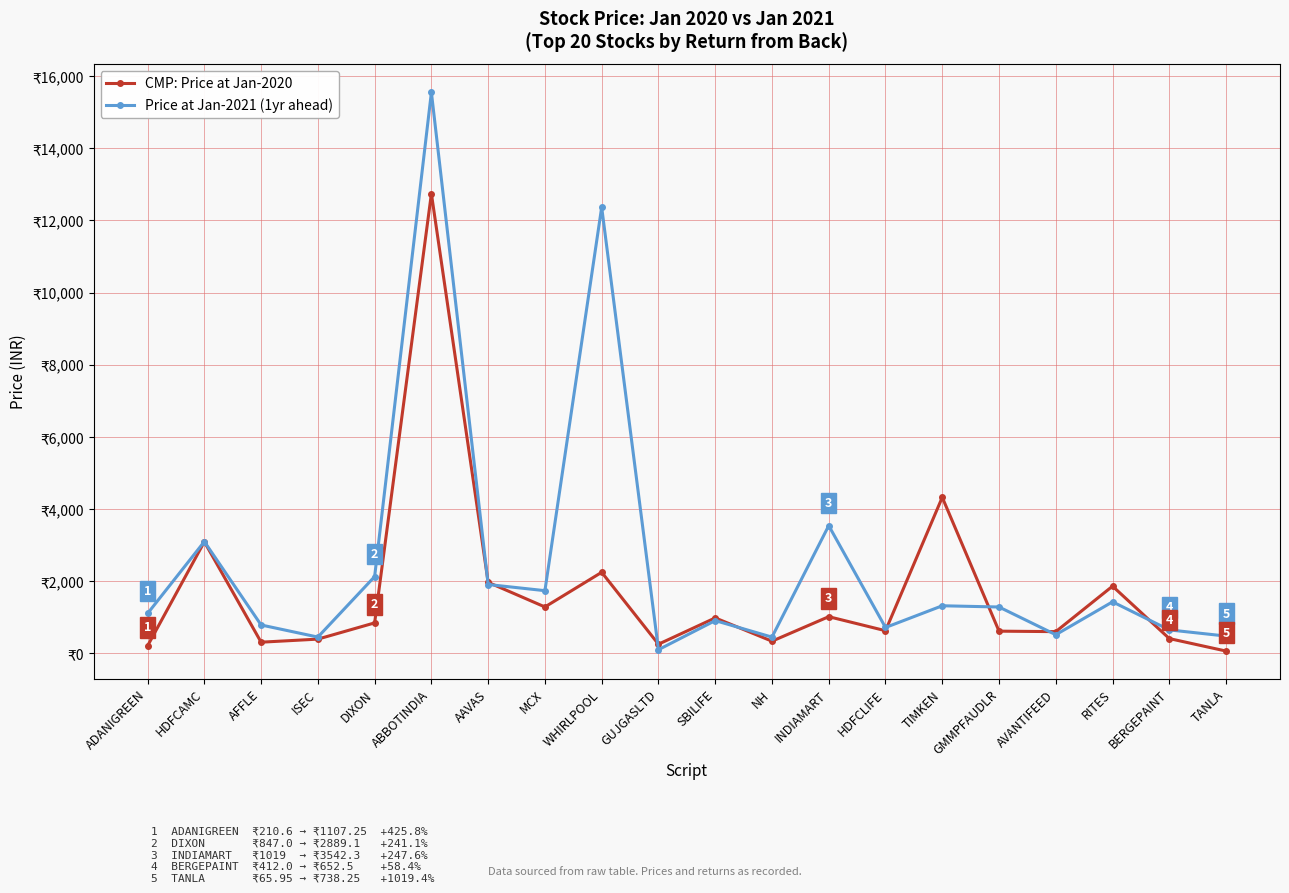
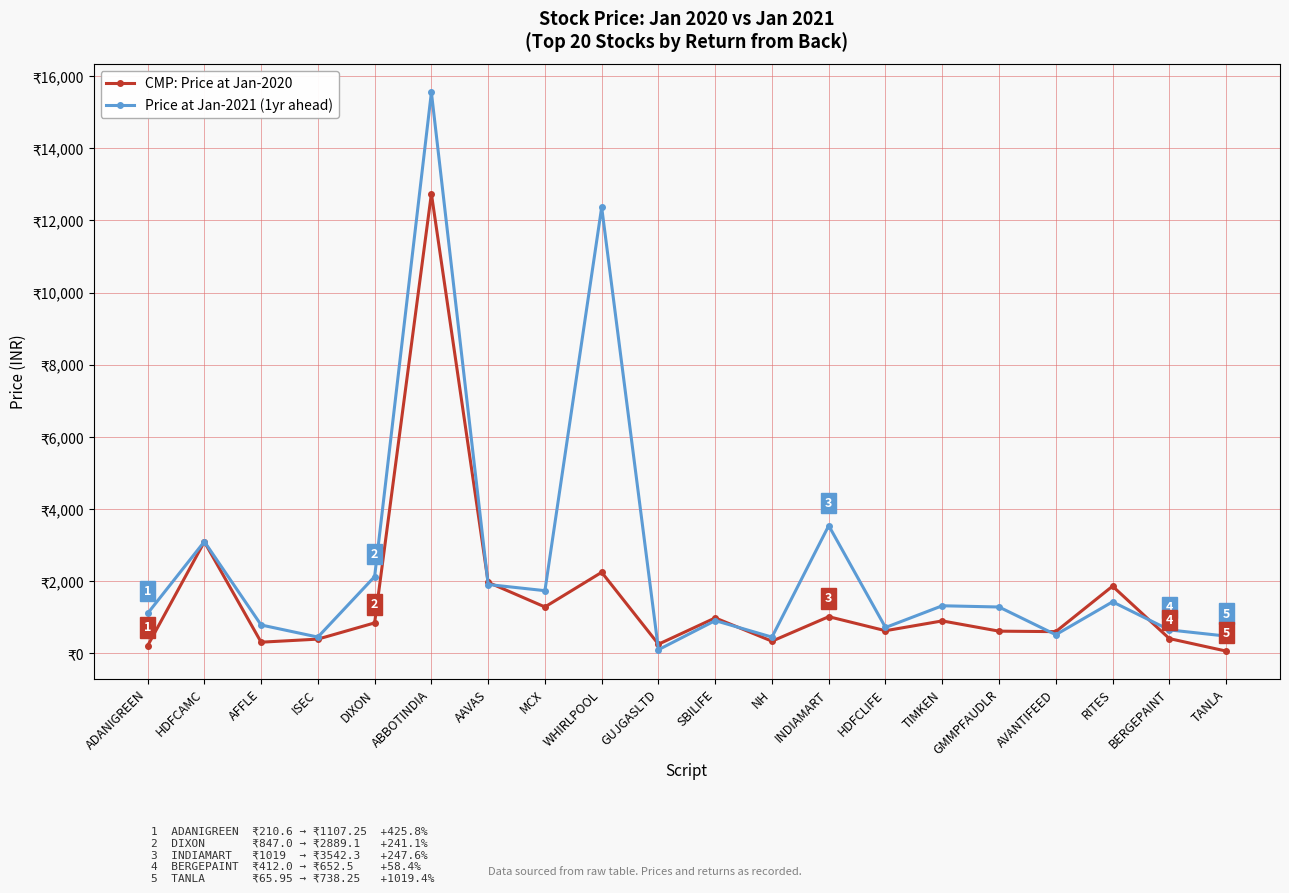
CMP: Price at Jan-2020, TIMKEN: ₹4,300 -> ₹900
